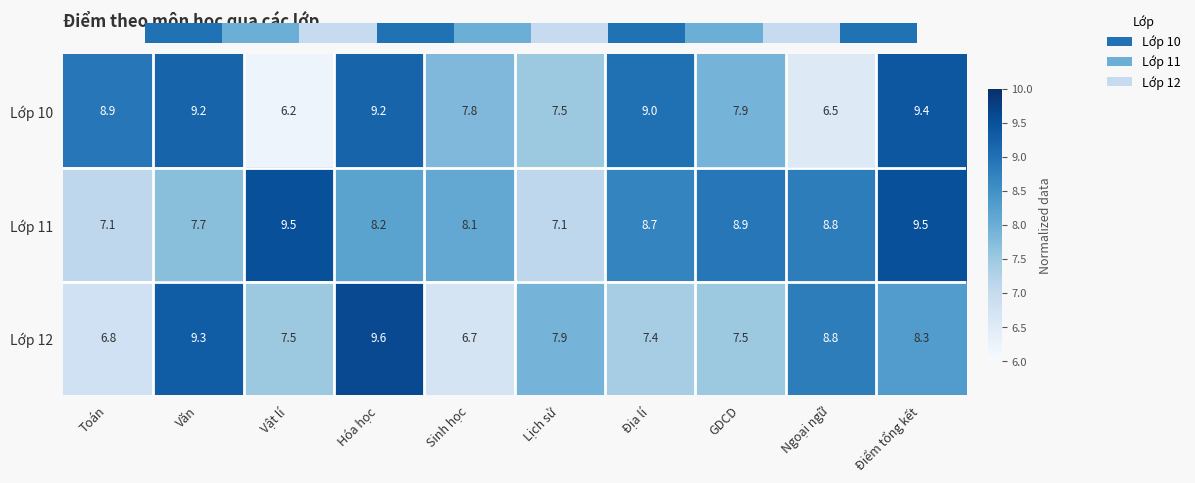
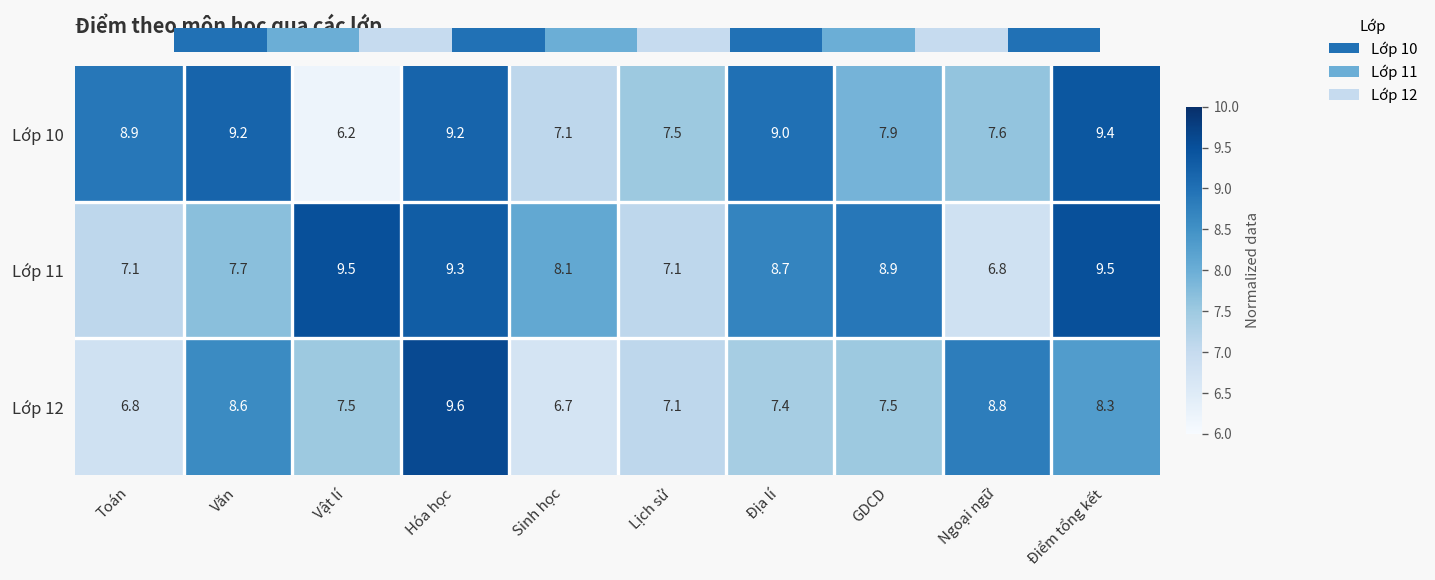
Điểm theo môn học qua các lớp, Lớp 10, Sinh học: 7.8 -> 7.1
Điểm theo môn học qua các lớp, Lớp 10, Ngoại ngữ: 6.5 -> 7.6
Điểm theo môn học qua các lớp, Lớp 11, Hóa học: 8.2 -> 9.3
Điểm theo môn học qua các lớp, Lớp 11, Ngoại ngữ: 8.8 -> 6.8
Điểm theo môn học qua các lớp, Lớp 12, Văn: 9.3 -> 8.6
Điểm theo môn học qua các lớp, Lớp 12, Lịch sử: 7.9 -> 7.1
